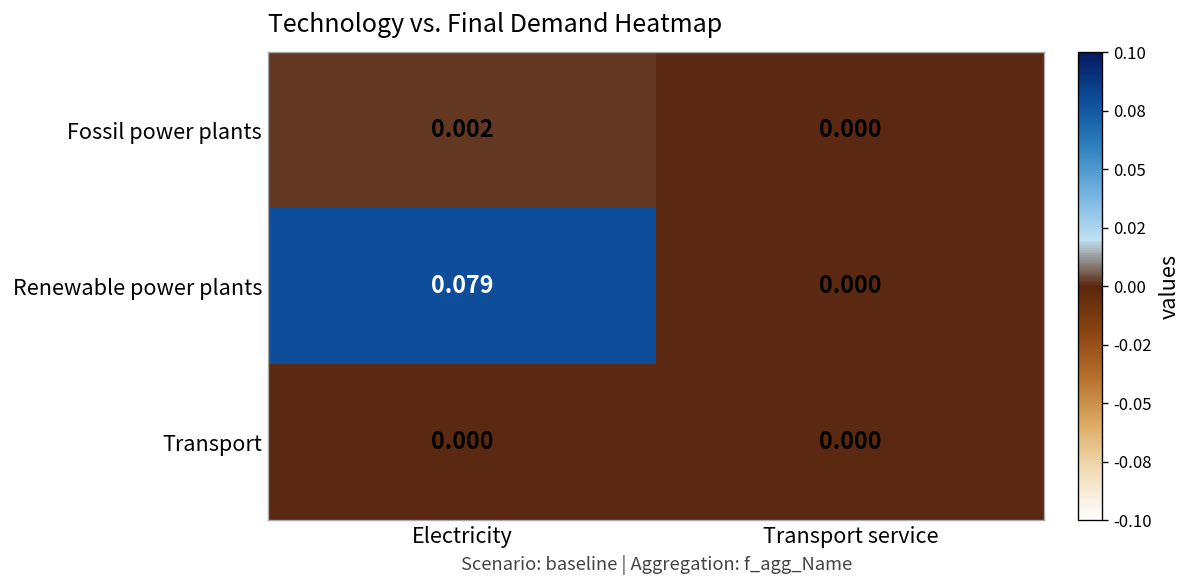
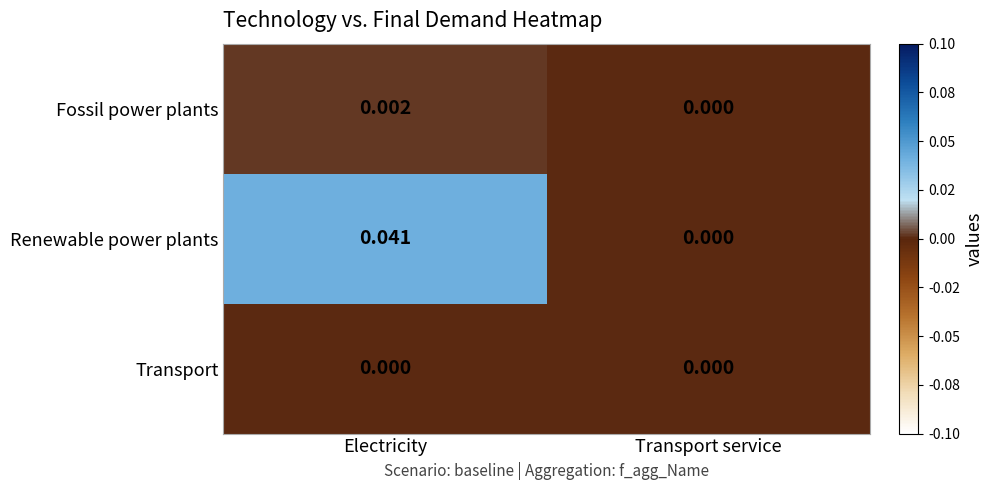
Renewable power plants, Electricity: 0.079 -> 0.041
